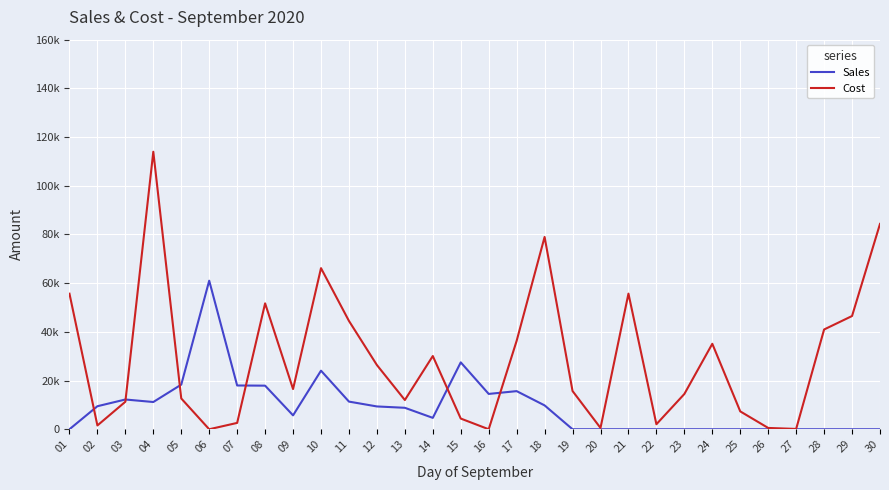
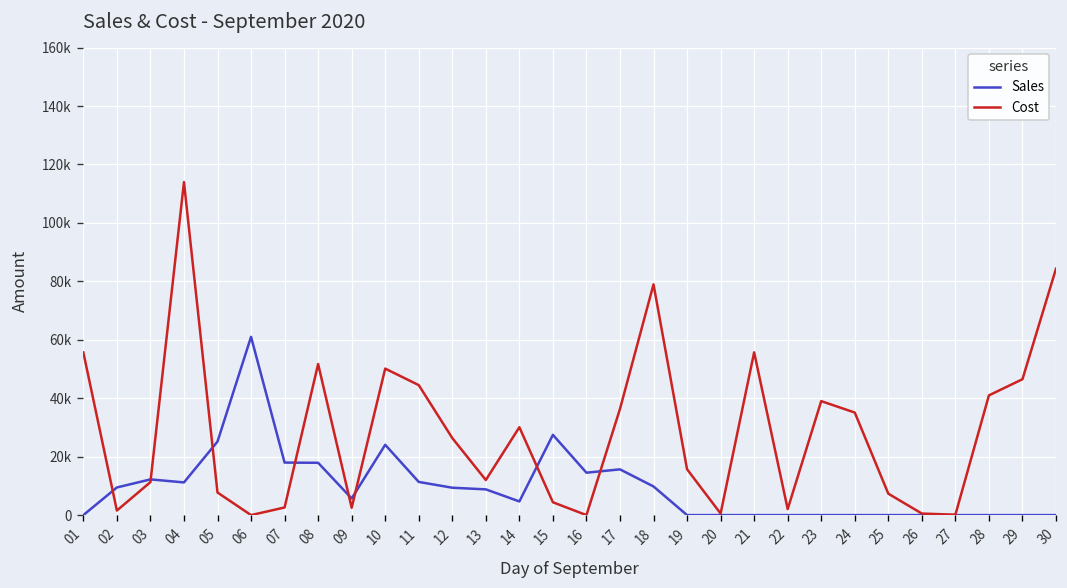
Sales, 05: 18000 -> 25000
Cost, 05: 13000 -> 8000
Cost, 09: 17000 -> 3000
Cost, 10: 66000 -> 50000
Cost, 23: 14000 -> 39000
